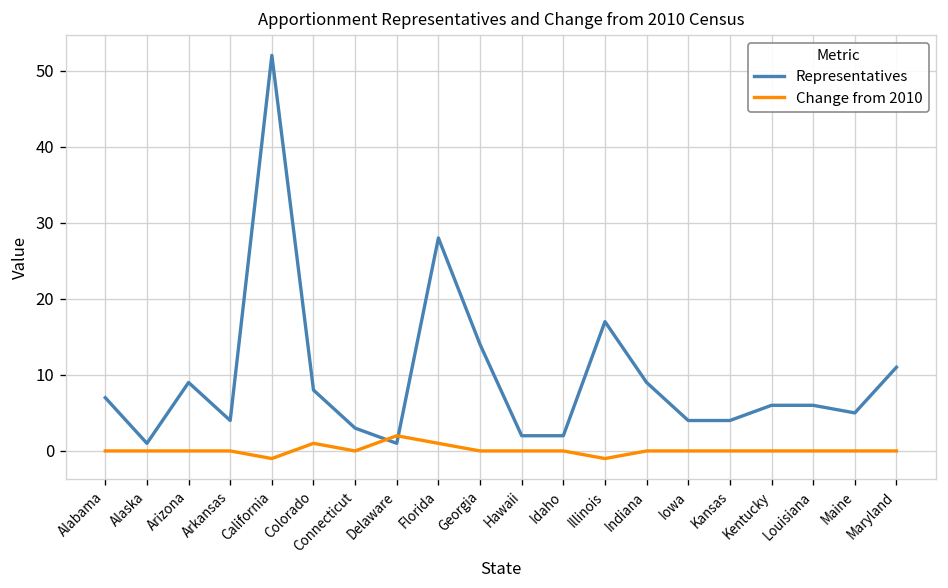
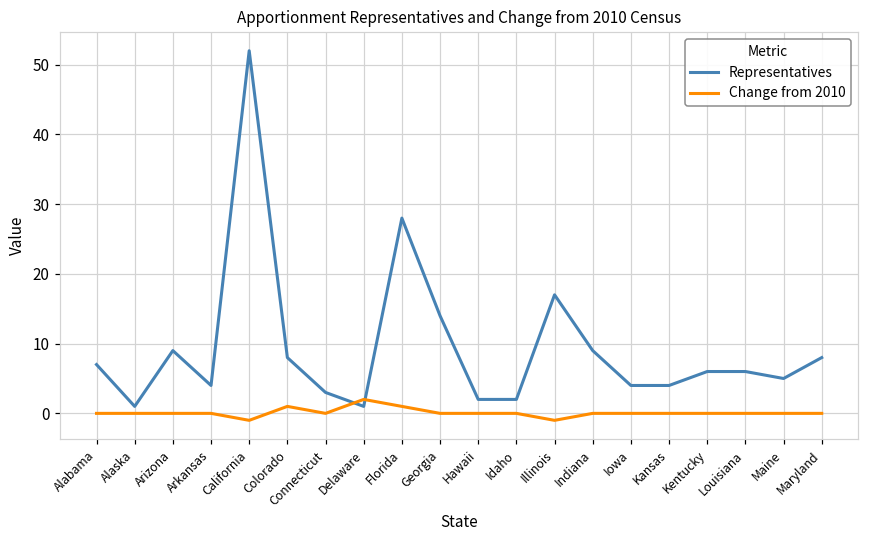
Representatives, Maryland: 11 -> 8
